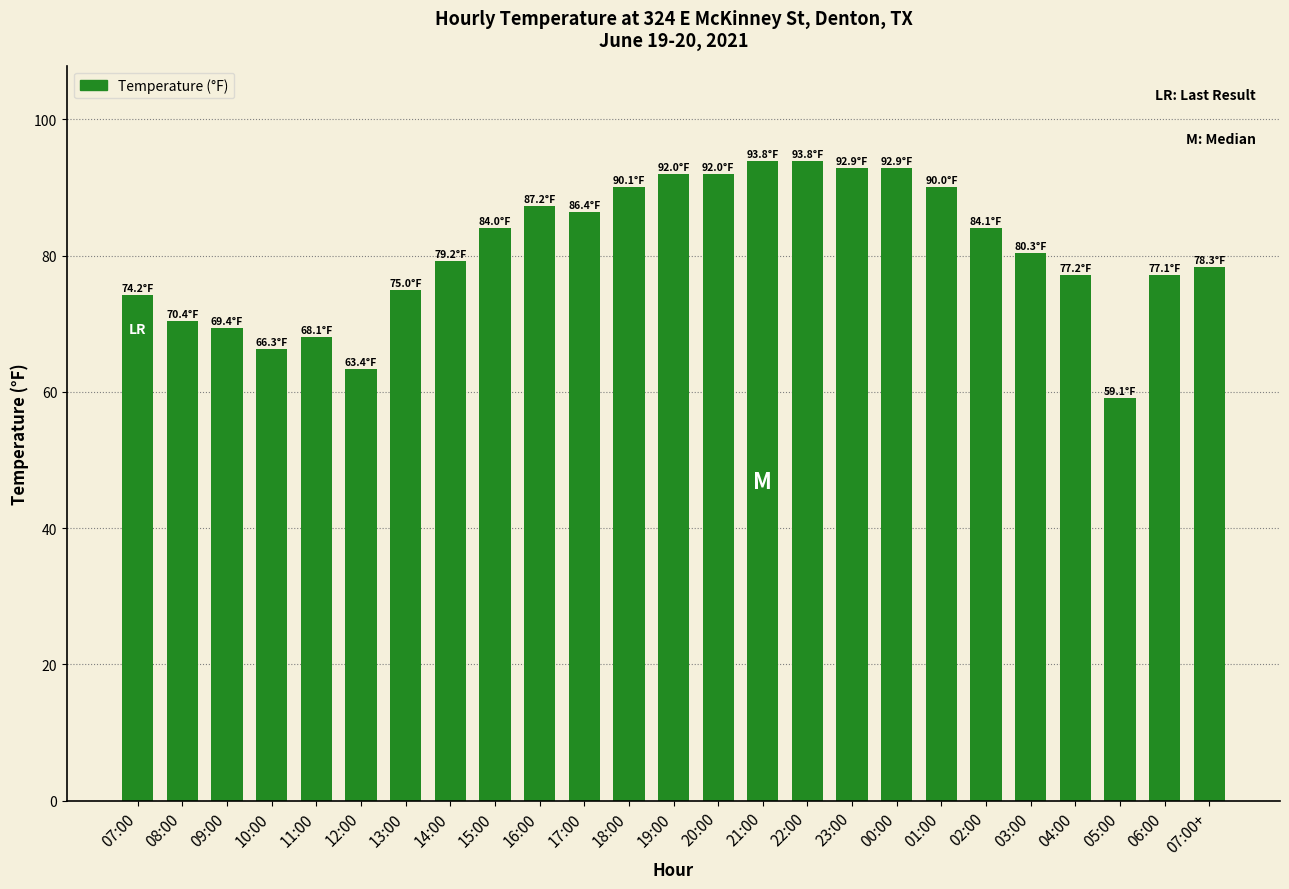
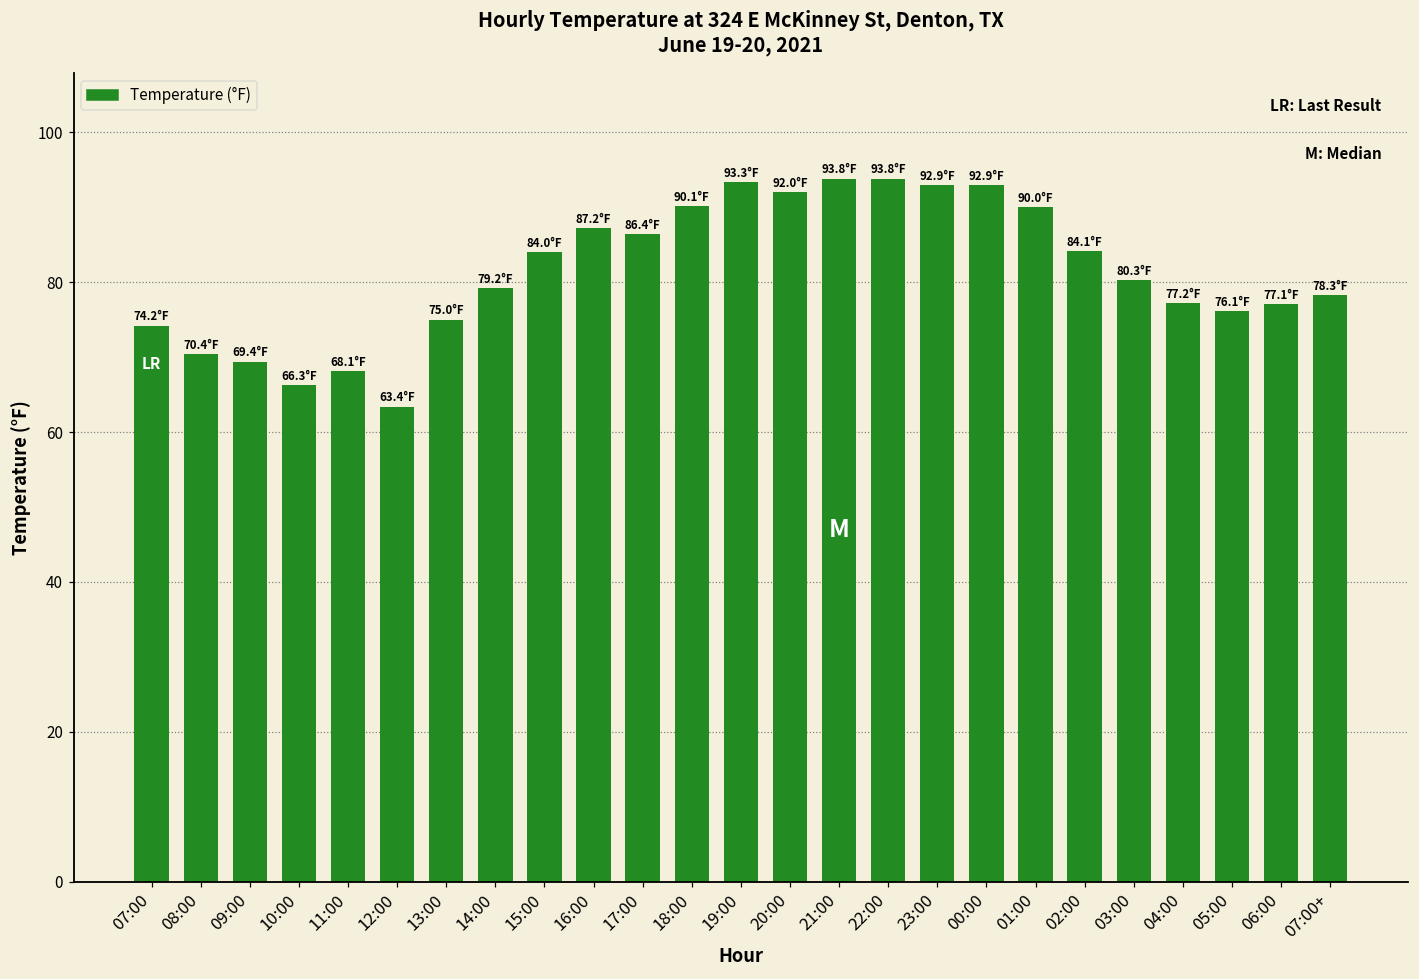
19:00: 92.0°F -> 93.3°F
05:00: 59.1°F -> 76.1°F
